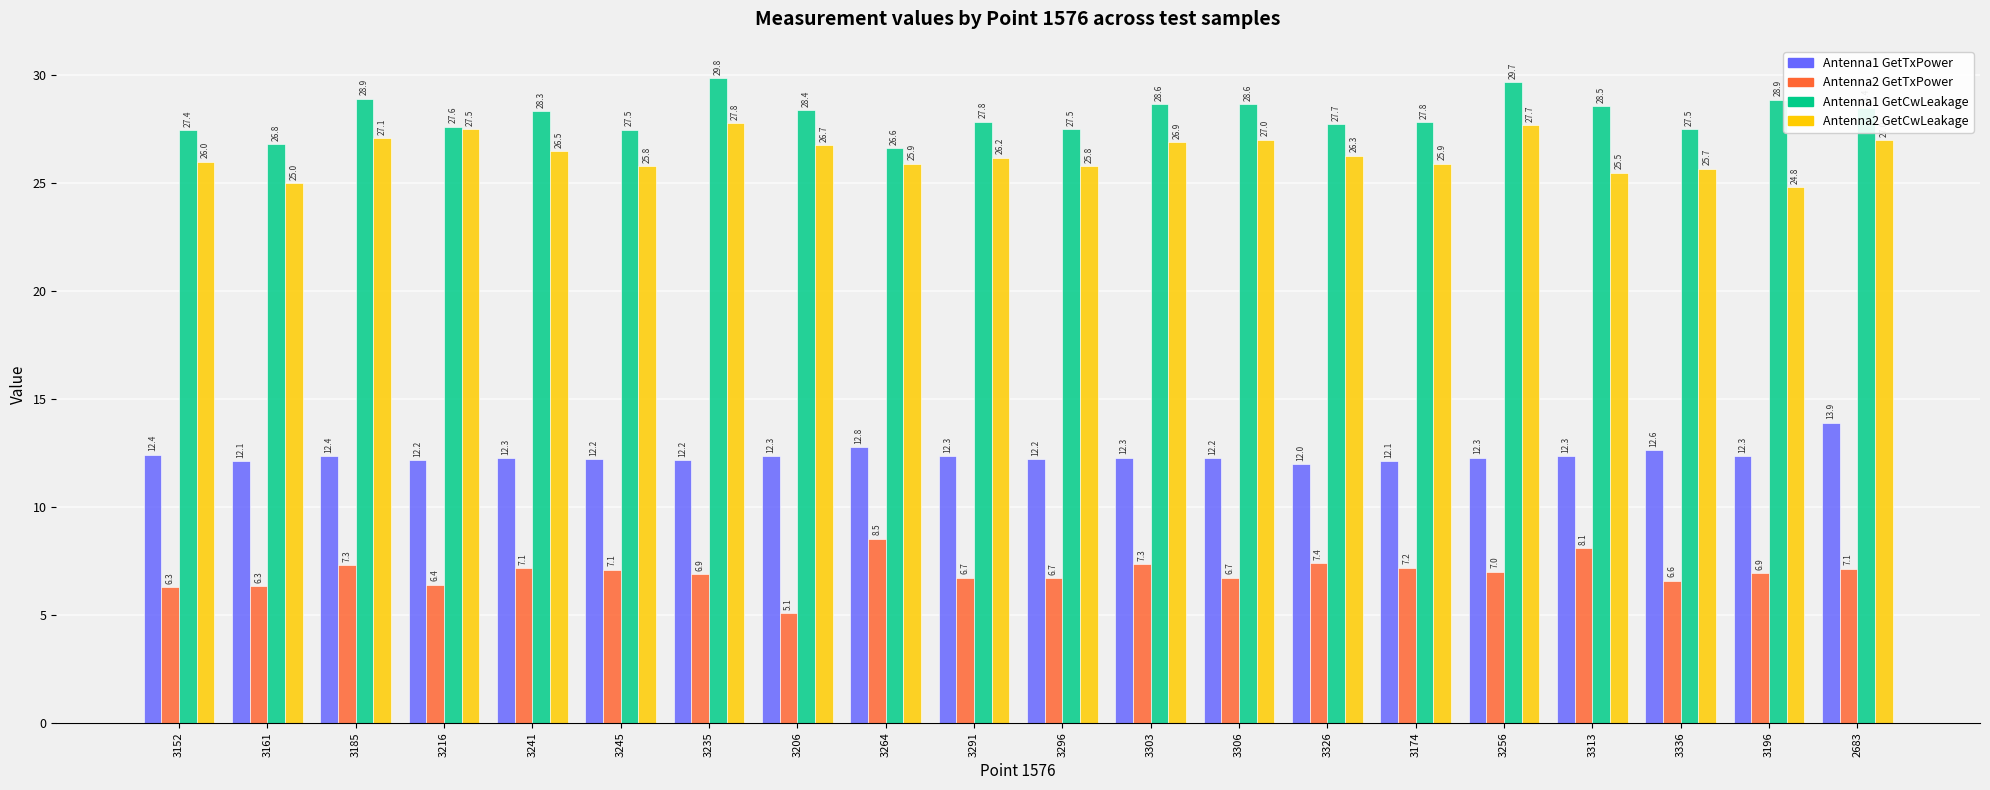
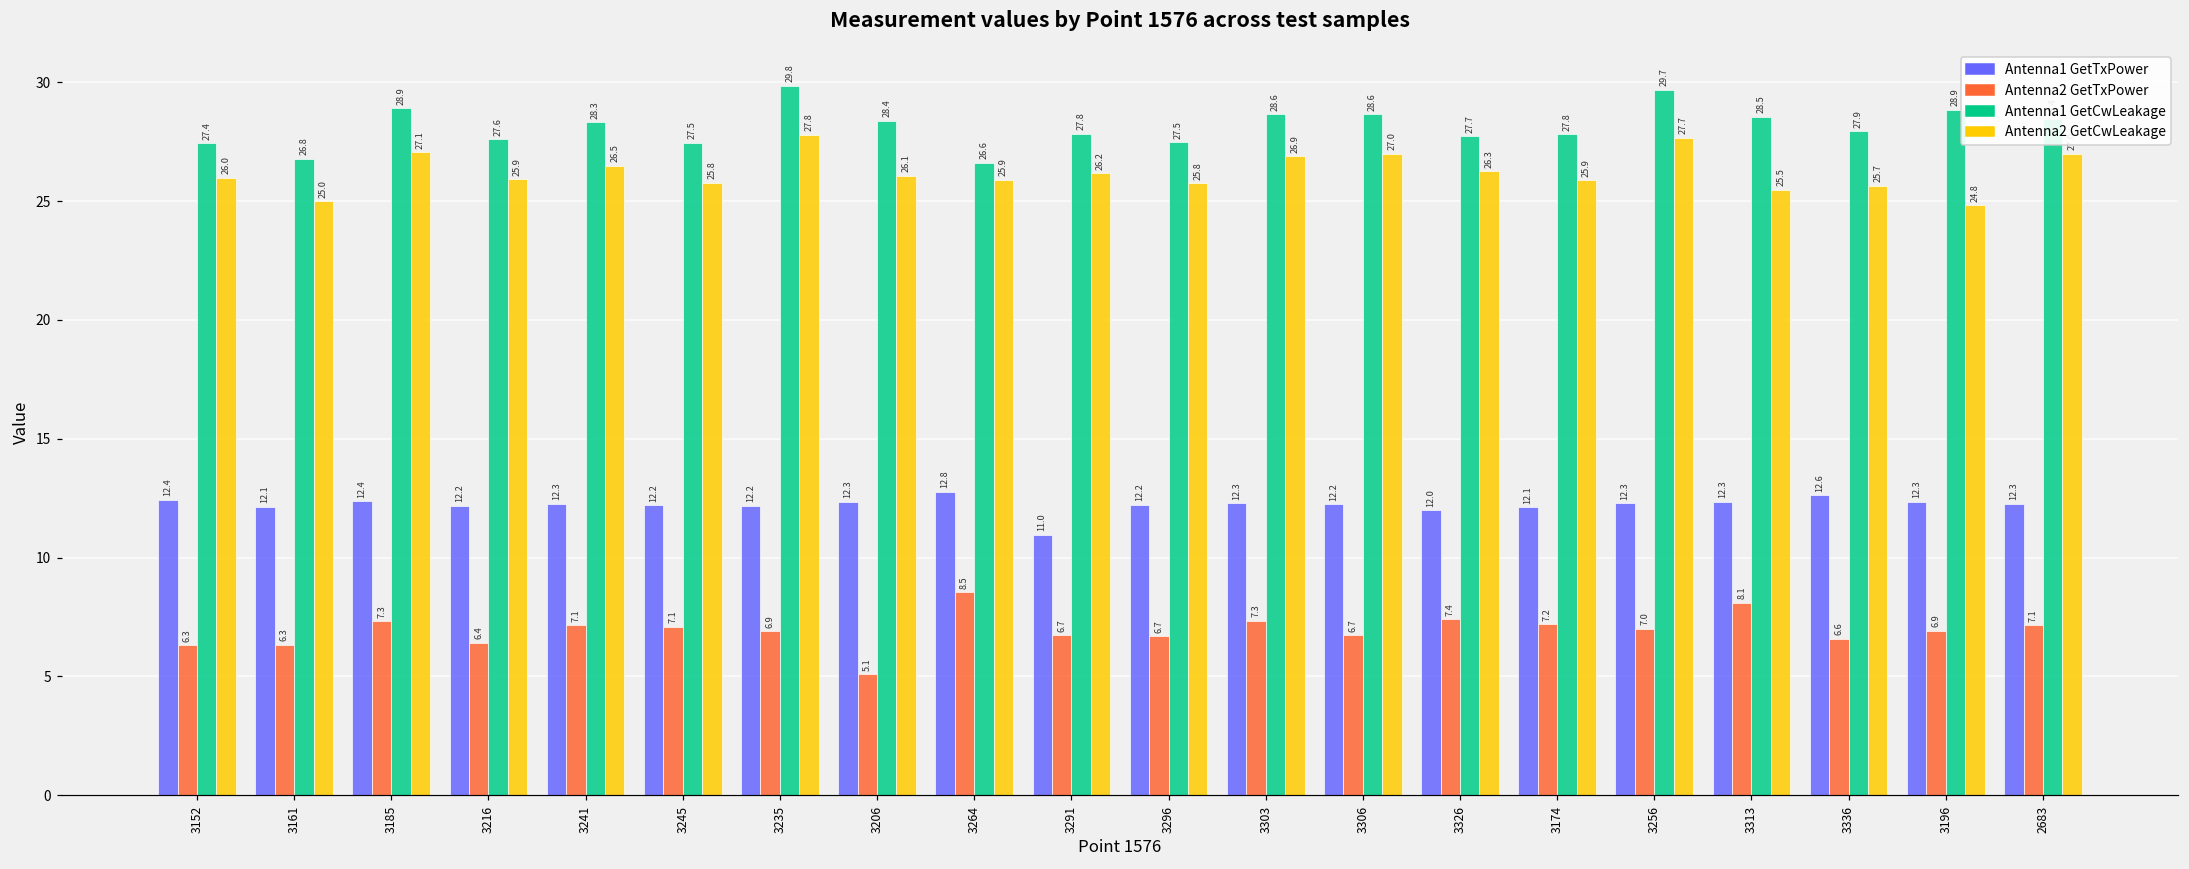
Antenna2 GetCwLeakage, 3216: 27.5 -> 25.9
Antenna2 GetCwLeakage, 3206: 26.7 -> 26.1
Antenna1 GetTxPower, 3291: 12.3 -> 11.0
Antenna1 GetCwLeakage, 3336: 27.5 -> 27.9
Antenna1 GetTxPower, 2683: 13.9 -> 12.3
